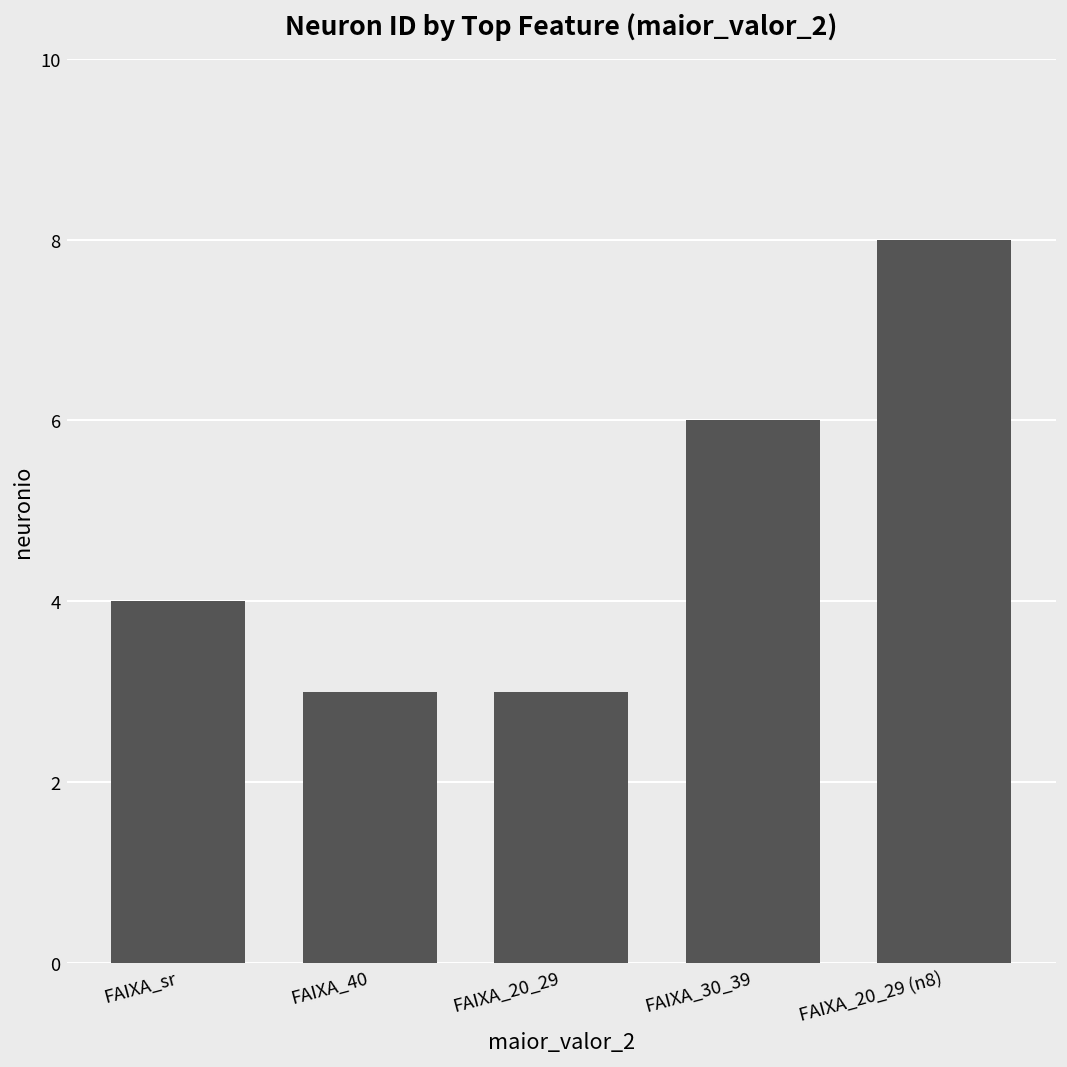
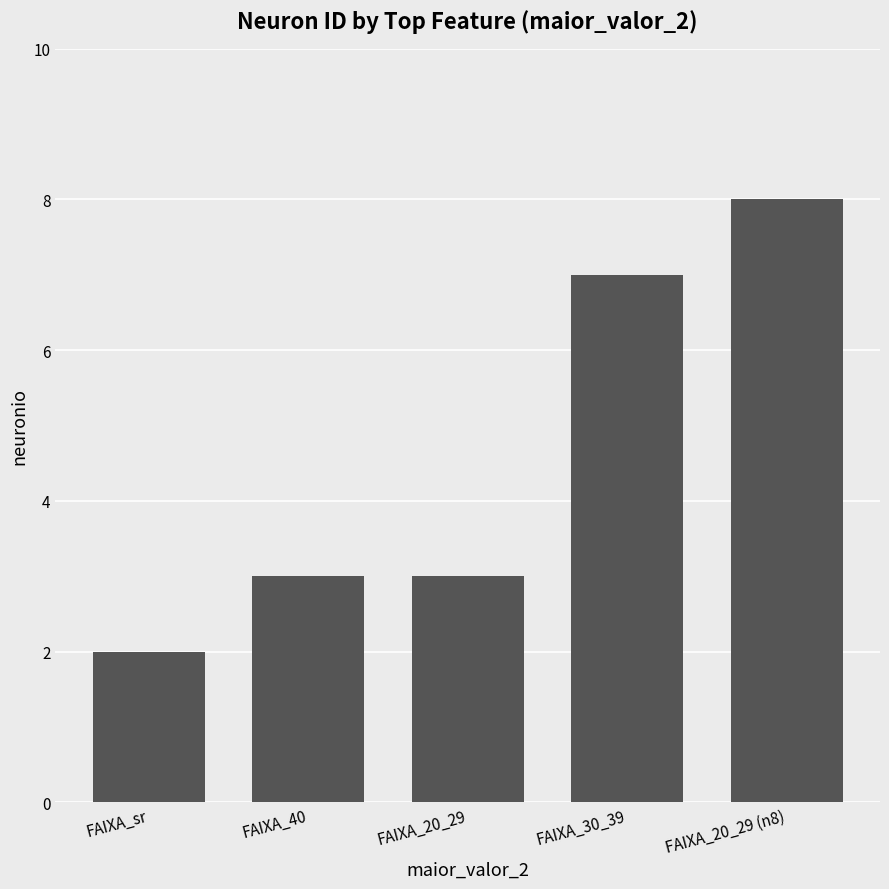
FAIXA_sr: 4 -> 2
FAIXA_30_39: 6 -> 7
